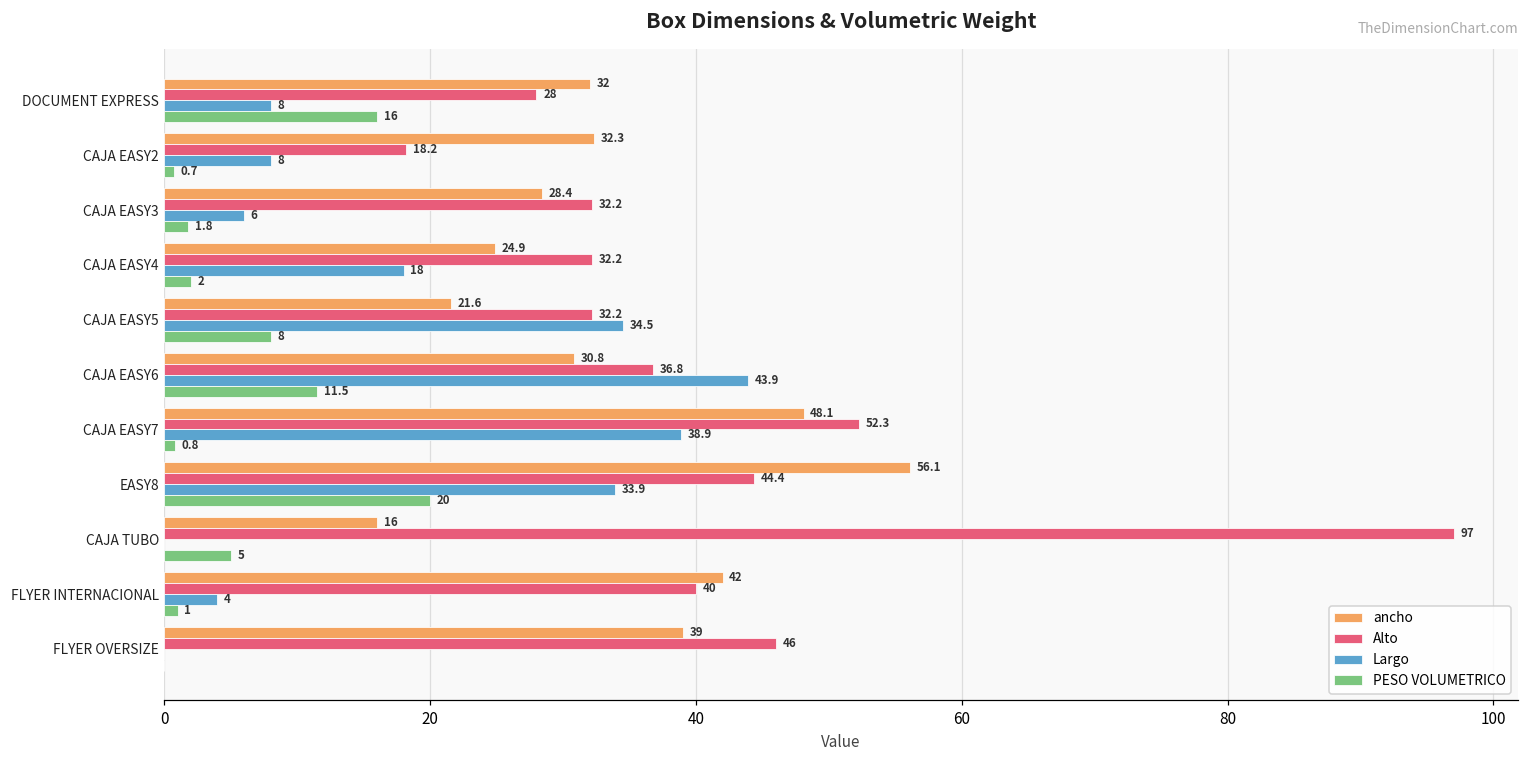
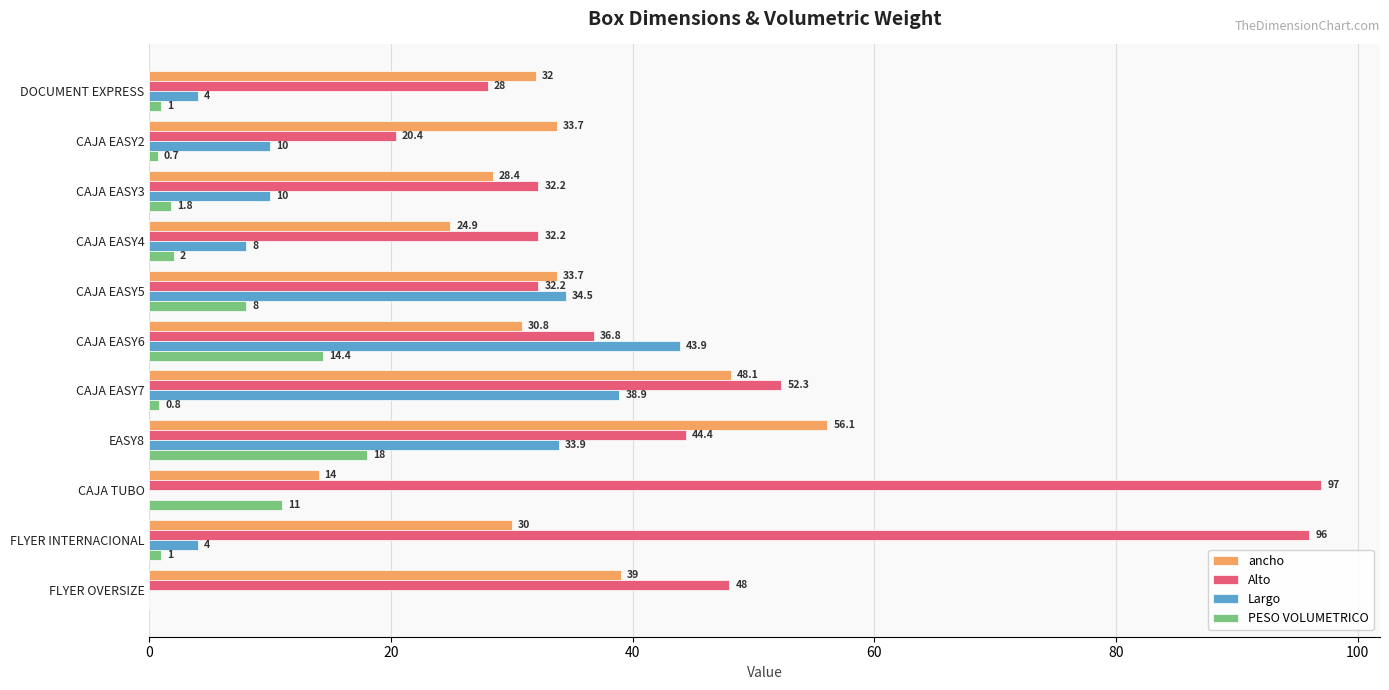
Largo, DOCUMENT EXPRESS: 8 -> 4
PESO VOLUMETRICO, DOCUMENT EXPRESS: 16 -> 1
ancho, CAJA EASY2: 32.3 -> 33.7
Alto, CAJA EASY2: 18.2 -> 20.4
Largo, CAJA EASY2: 8 -> 10
Largo, CAJA EASY3: 6 -> 10
Largo, CAJA EASY4: 18 -> 8
ancho, CAJA EASY5: 21.6 -> 33.7
PESO VOLUMETRICO, CAJA EASY6: 11.5 -> 14.4
PESO VOLUMETRICO, EASY8: 20 -> 18
ancho, CAJA TUBO: 16 -> 14
PESO VOLUMETRICO, CAJA TUBO: 5 -> 11
ancho, FLYER INTERNACIONAL: 42 -> 30
Alto, FLYER INTERNACIONAL: 40 -> 96
Alto, FLYER OVERSIZE: 46 -> 48
